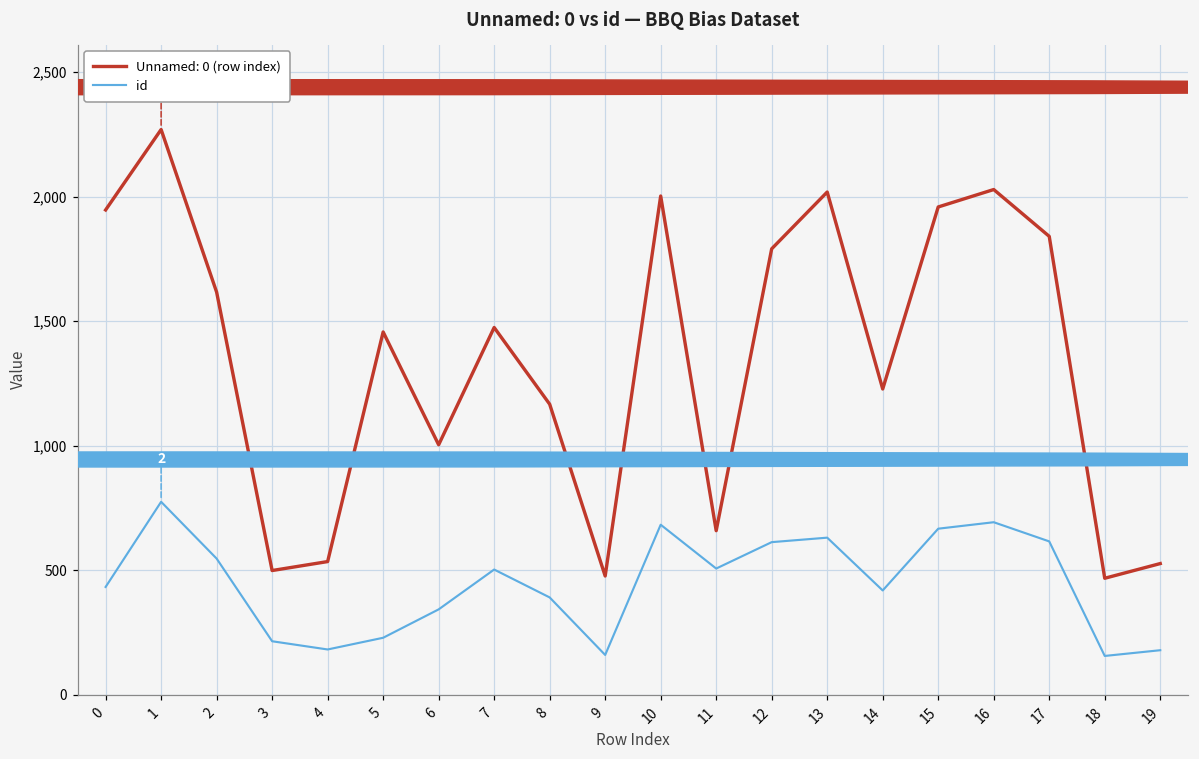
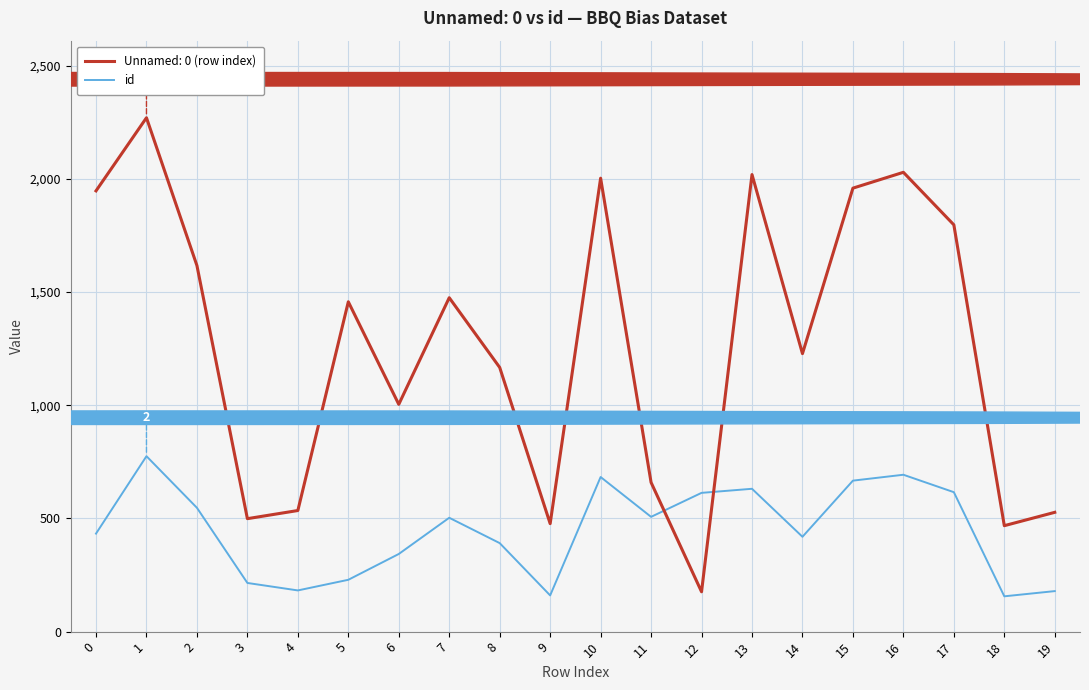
Unnamed: 0 (row index), 12: 1,790 -> 180
Unnamed: 0 (row index), 17: 1,840 -> 1,800
